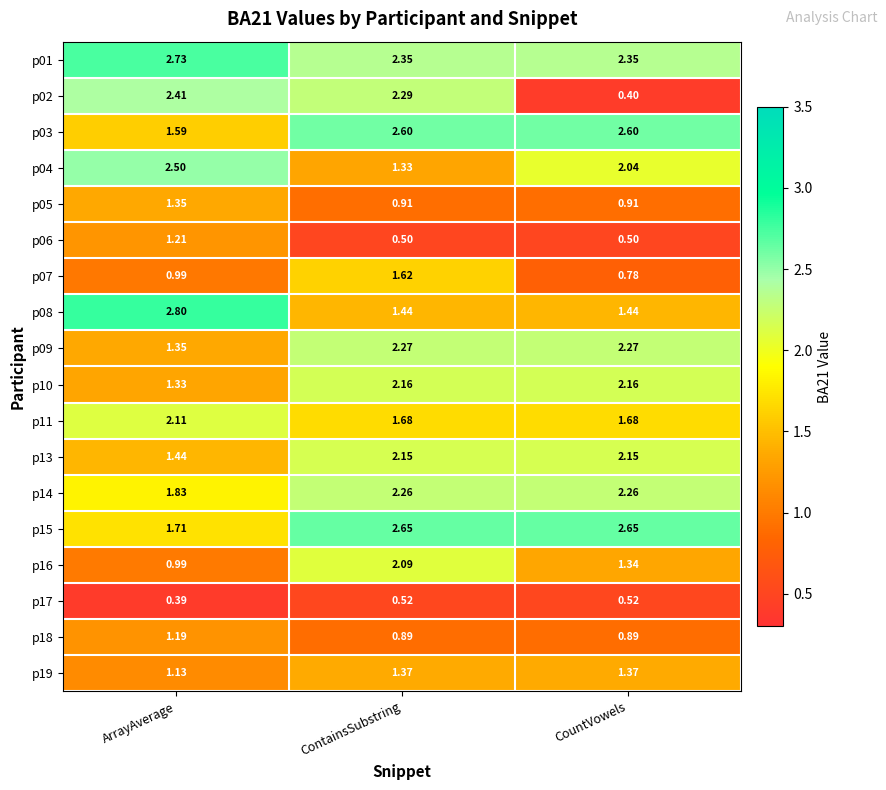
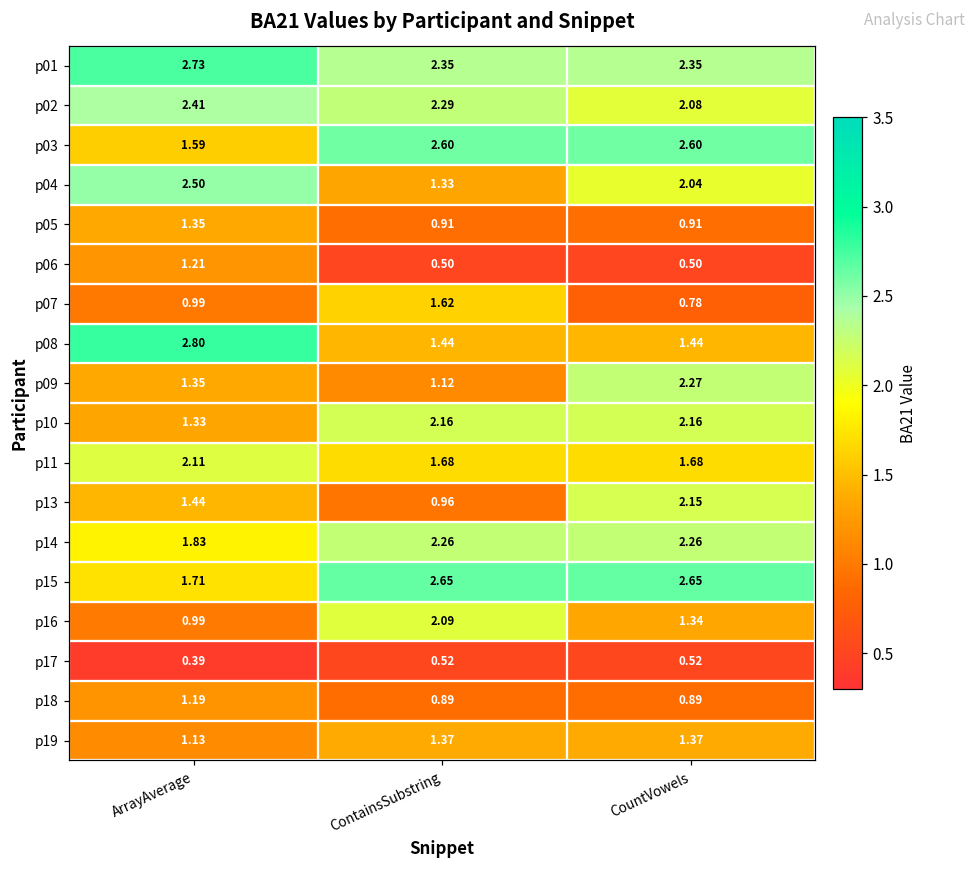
p02, CountVowels: 0.40 -> 2.08
p09, ContainsSubstring: 2.27 -> 1.12
p13, ContainsSubstring: 2.15 -> 0.96
